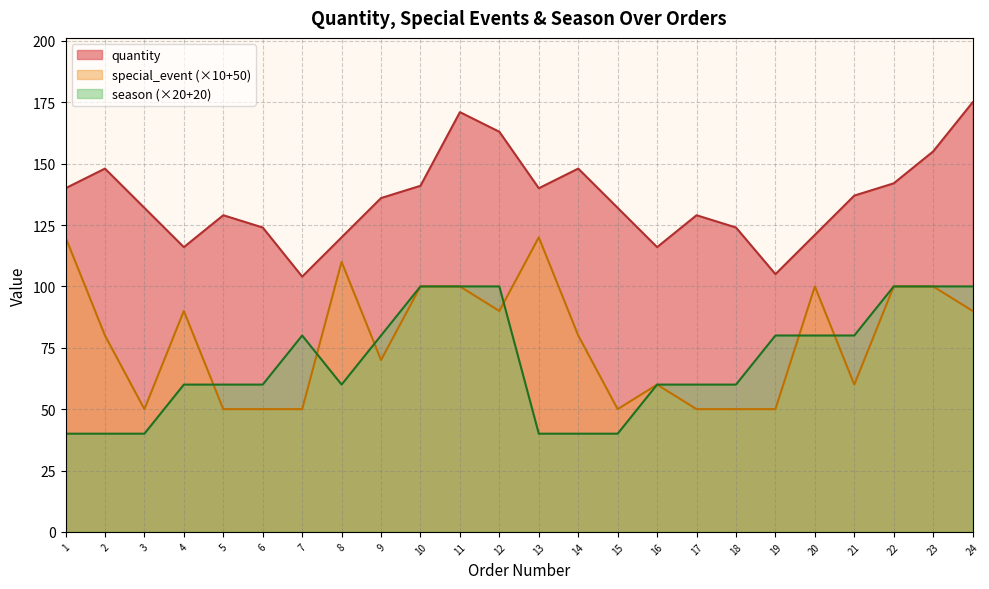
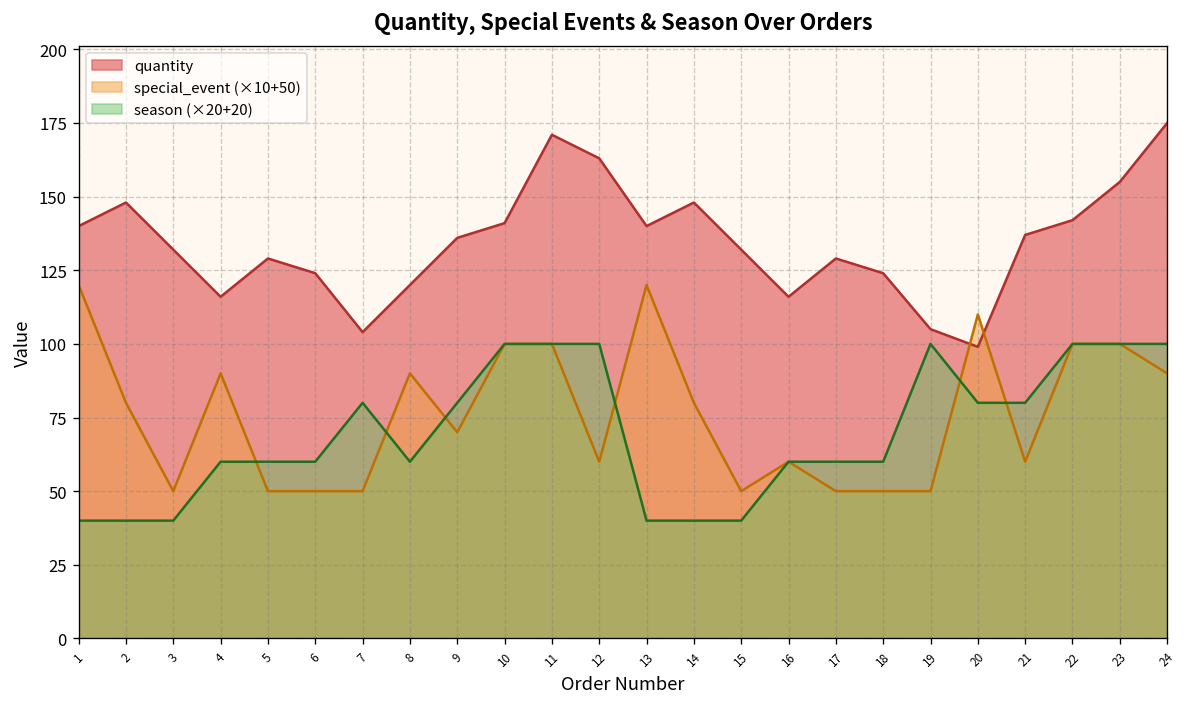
special_event (×10+50), 8: 110 -> 90
special_event (×10+50), 12: 90 -> 60
season (×20+20), 19: 80 -> 100
quantity, 20: 121 -> 99
special_event (×10+50), 20: 100 -> 110
